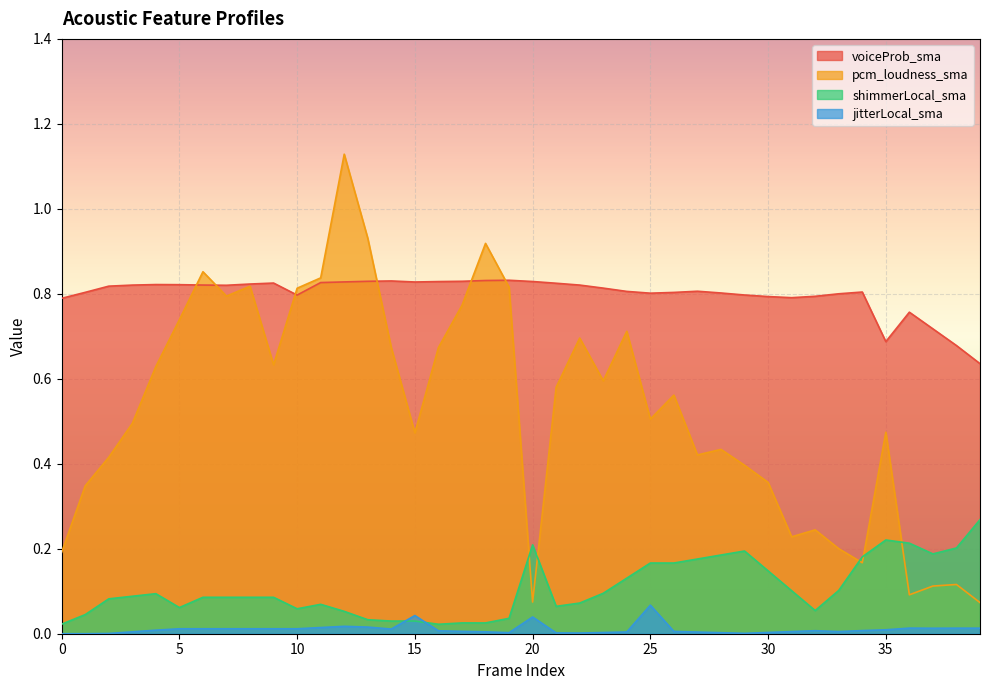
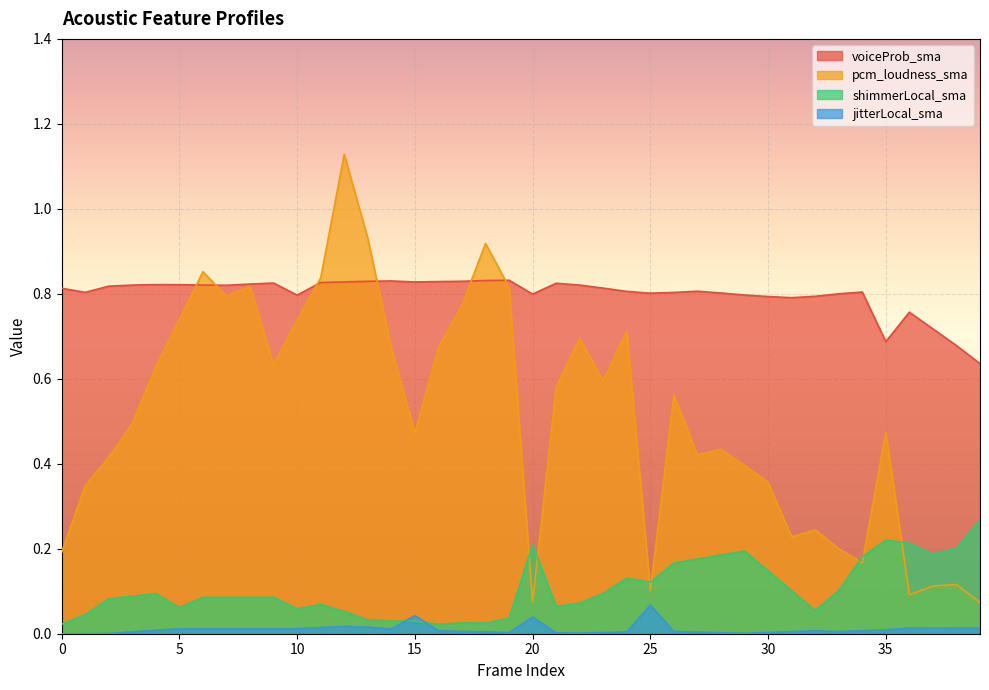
voiceProb_sma, 0: 0.79 -> 0.81
pcm_loudness_sma, 10: 0.81 -> 0.74
voiceProb_sma, 20: 0.83 -> 0.80
pcm_loudness_sma, 25: 0.51 -> 0.10
shimmerLocal_sma, 25: 0.17 -> 0.12
